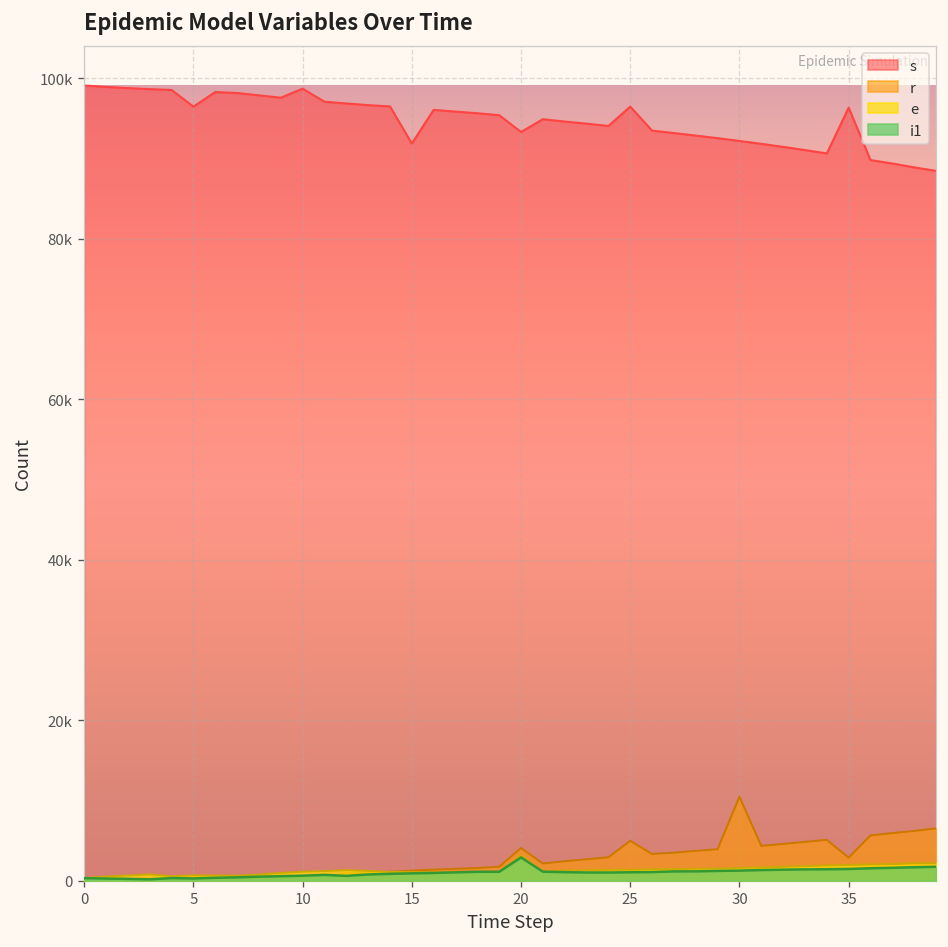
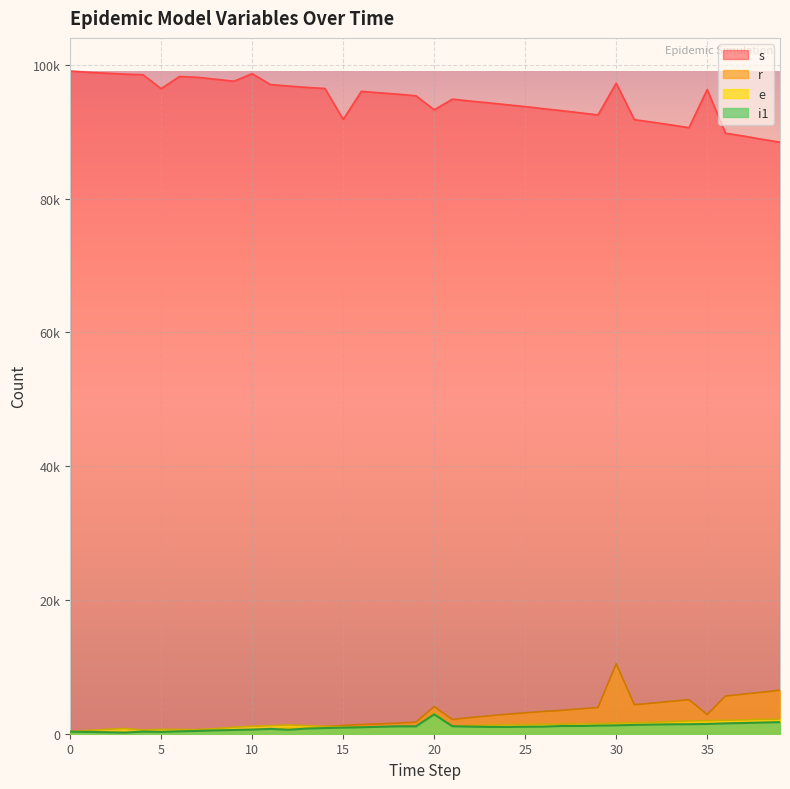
s, 25: 96000 -> 94000
r, 25: 5000 -> 3000
s, 30: 92000 -> 97000
